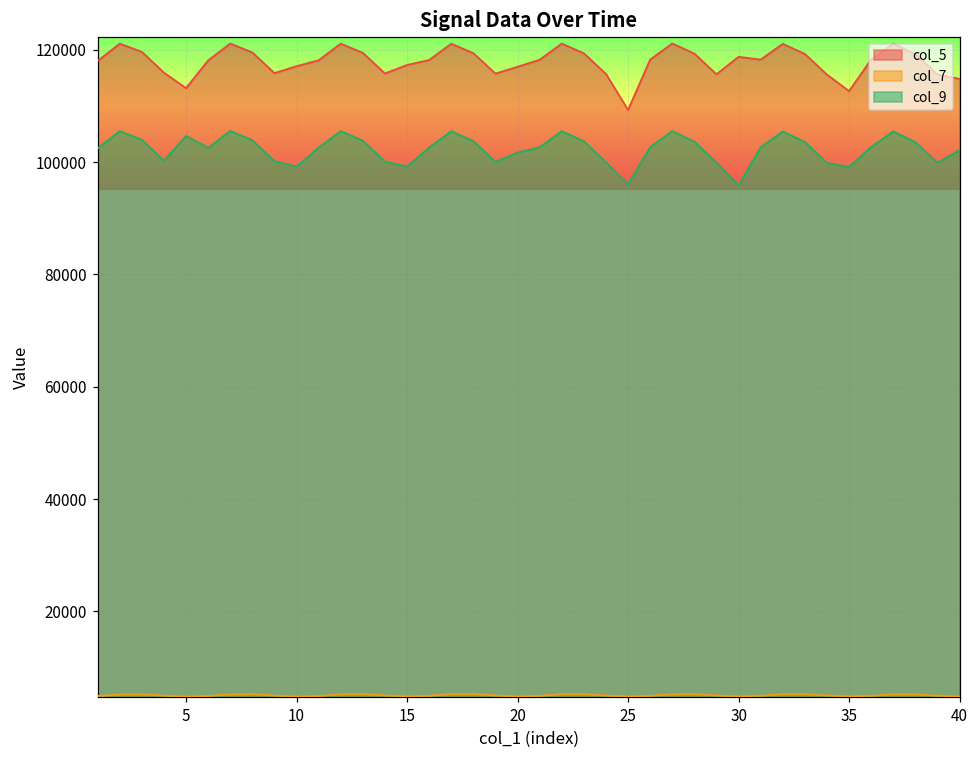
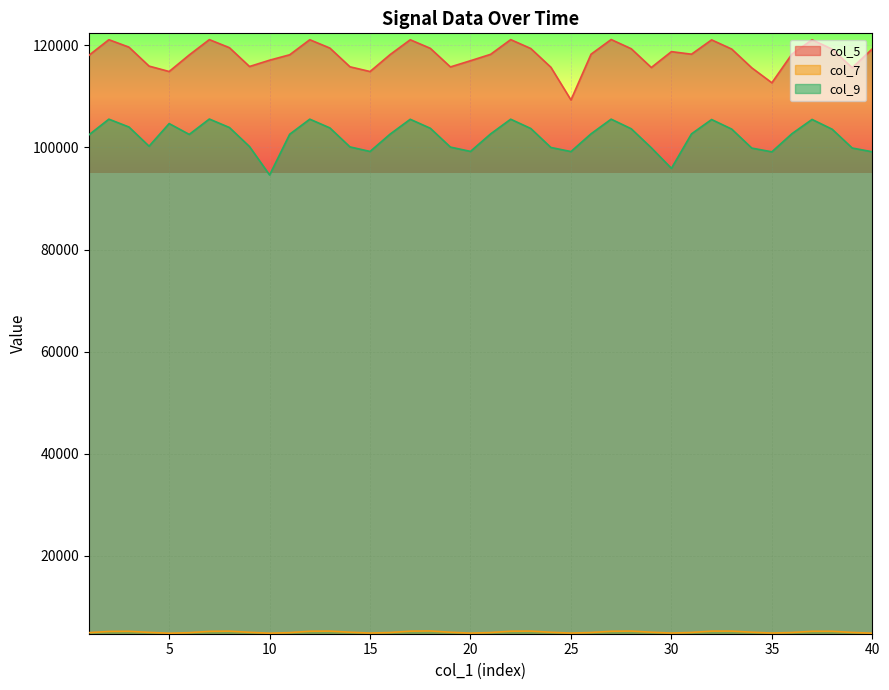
col_5, 5: 113000 -> 115000
col_9, 10: 99000 -> 95000
col_5, 15: 117000 -> 115000
col_9, 20: 102000 -> 99000
col_9, 25: 96000 -> 99000
col_5, 40: 115000 -> 119000
col_9, 40: 102000 -> 99000
